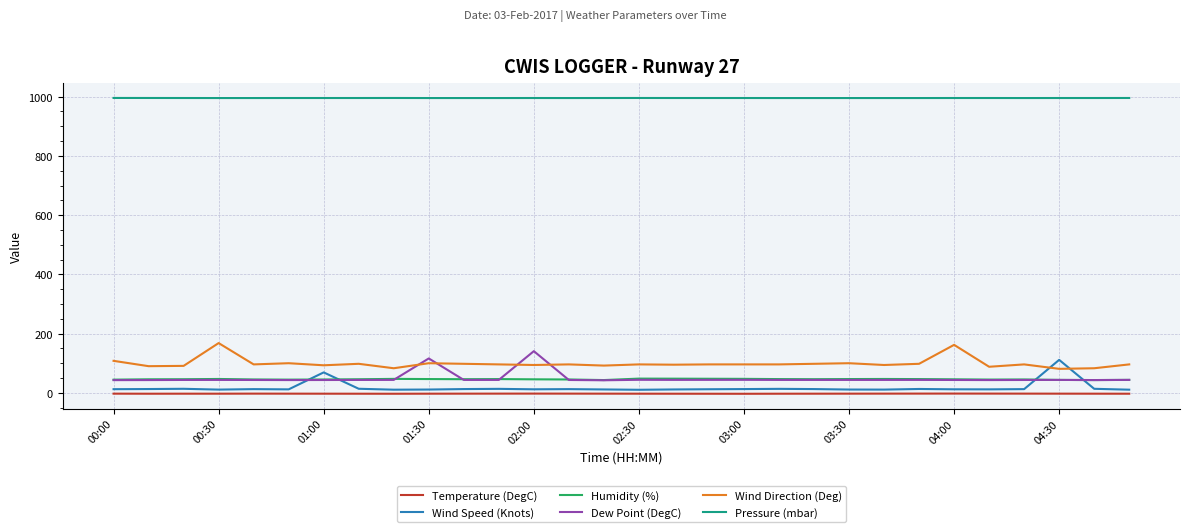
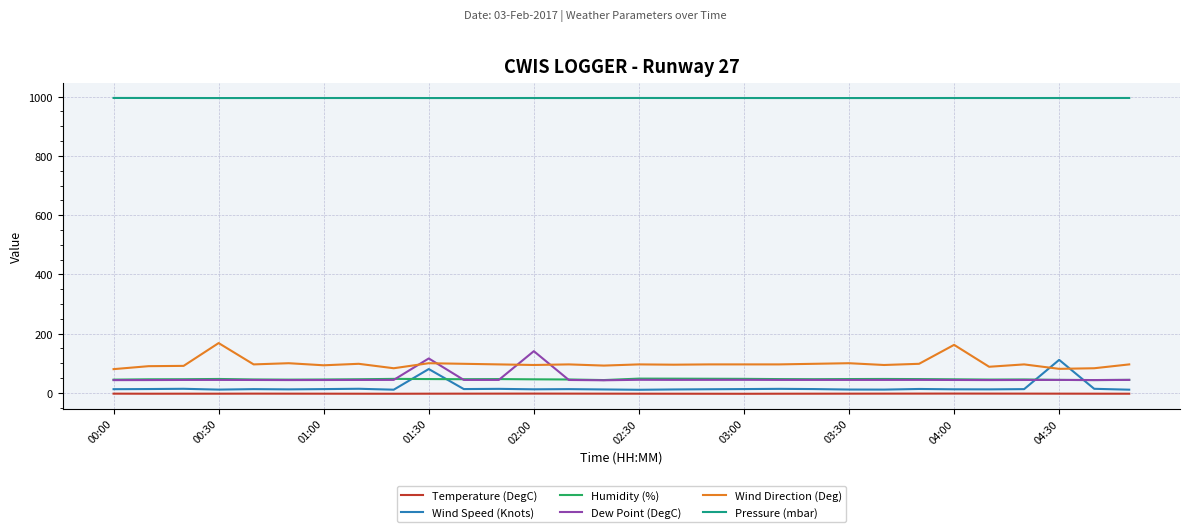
Wind Direction (Deg), 00:00: 110 -> 80
Wind Speed (Knots), 01:00: 70 -> 10
Wind Speed (Knots), 01:30: 10 -> 80
